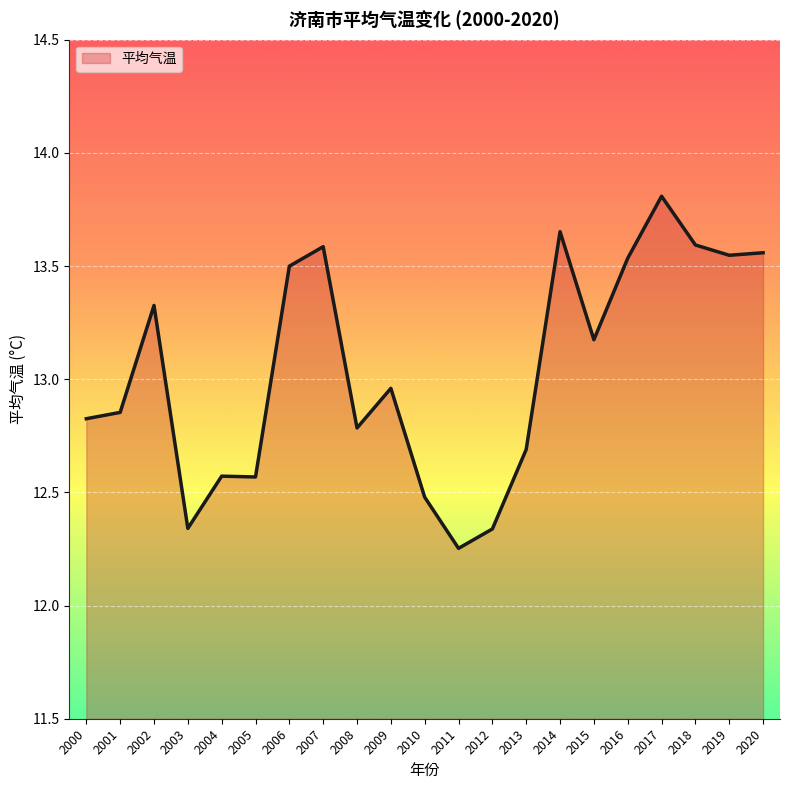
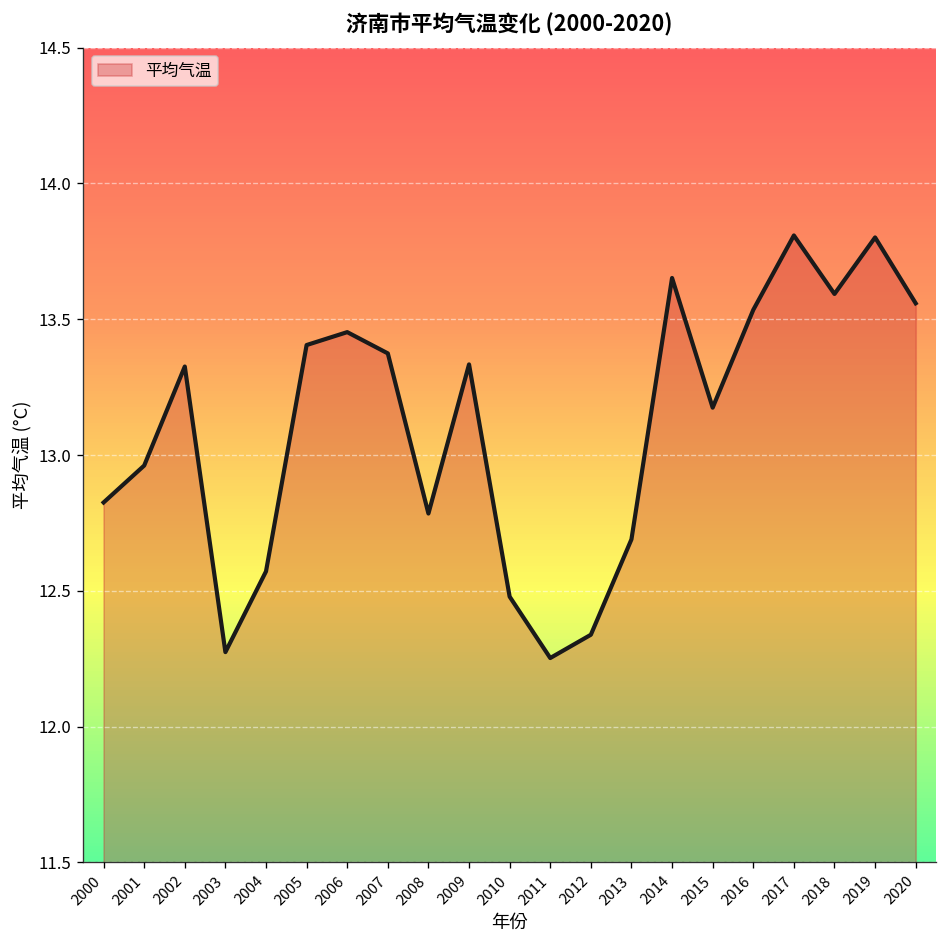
2001: 12.85 -> 12.96
2003: 12.34 -> 12.27
2005: 12.57 -> 13.41
2006: 13.50 -> 13.45
2007: 13.59 -> 13.37
2009: 12.96 -> 13.33
2019: 13.55 -> 13.80
